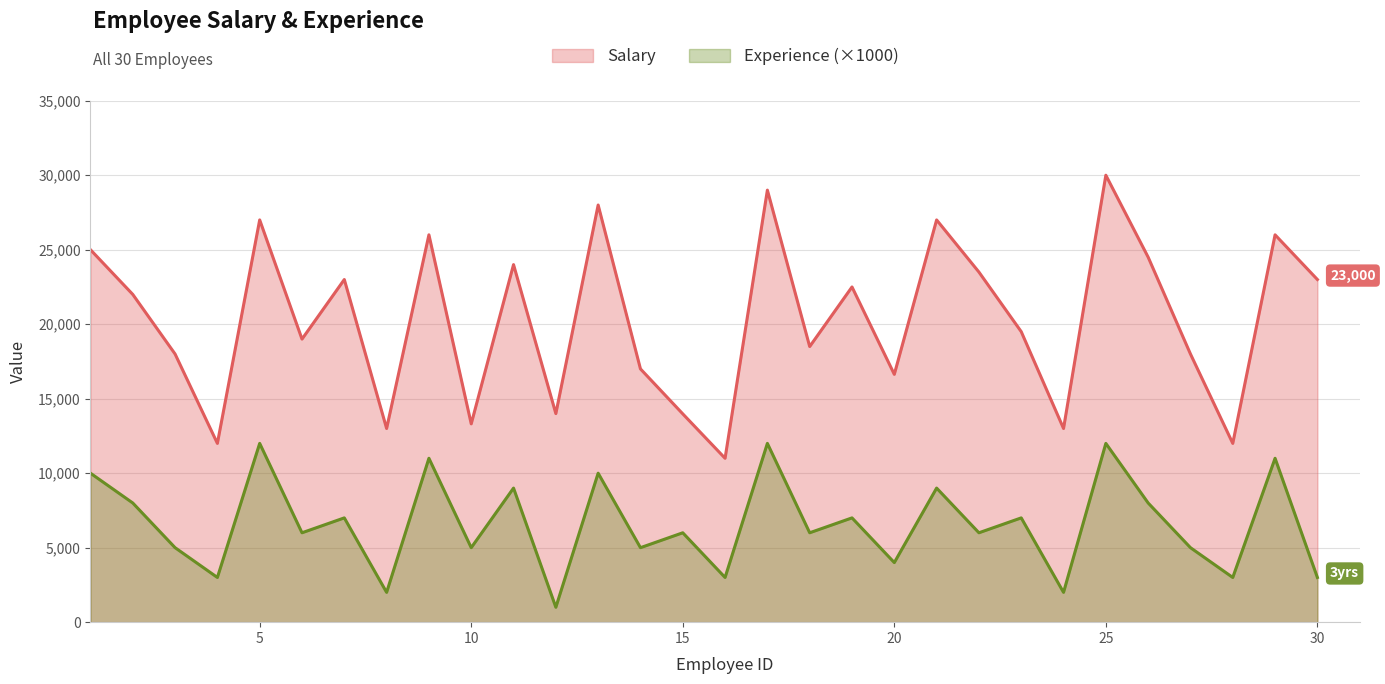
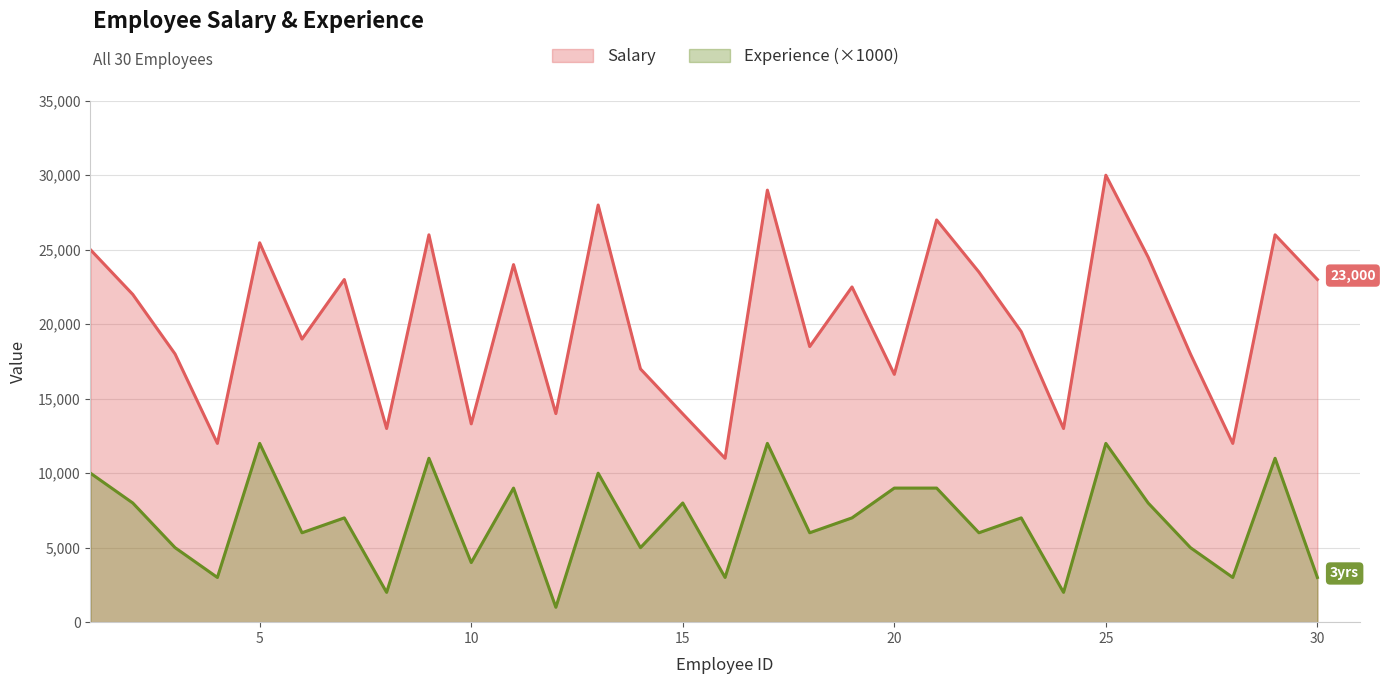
Salary, 5: 27,000 -> 25,500
Experience (×1000), 10: 5,000 -> 4,000
Experience (×1000), 15: 6,000 -> 8,000
Experience (×1000), 20: 4,000 -> 9,000
